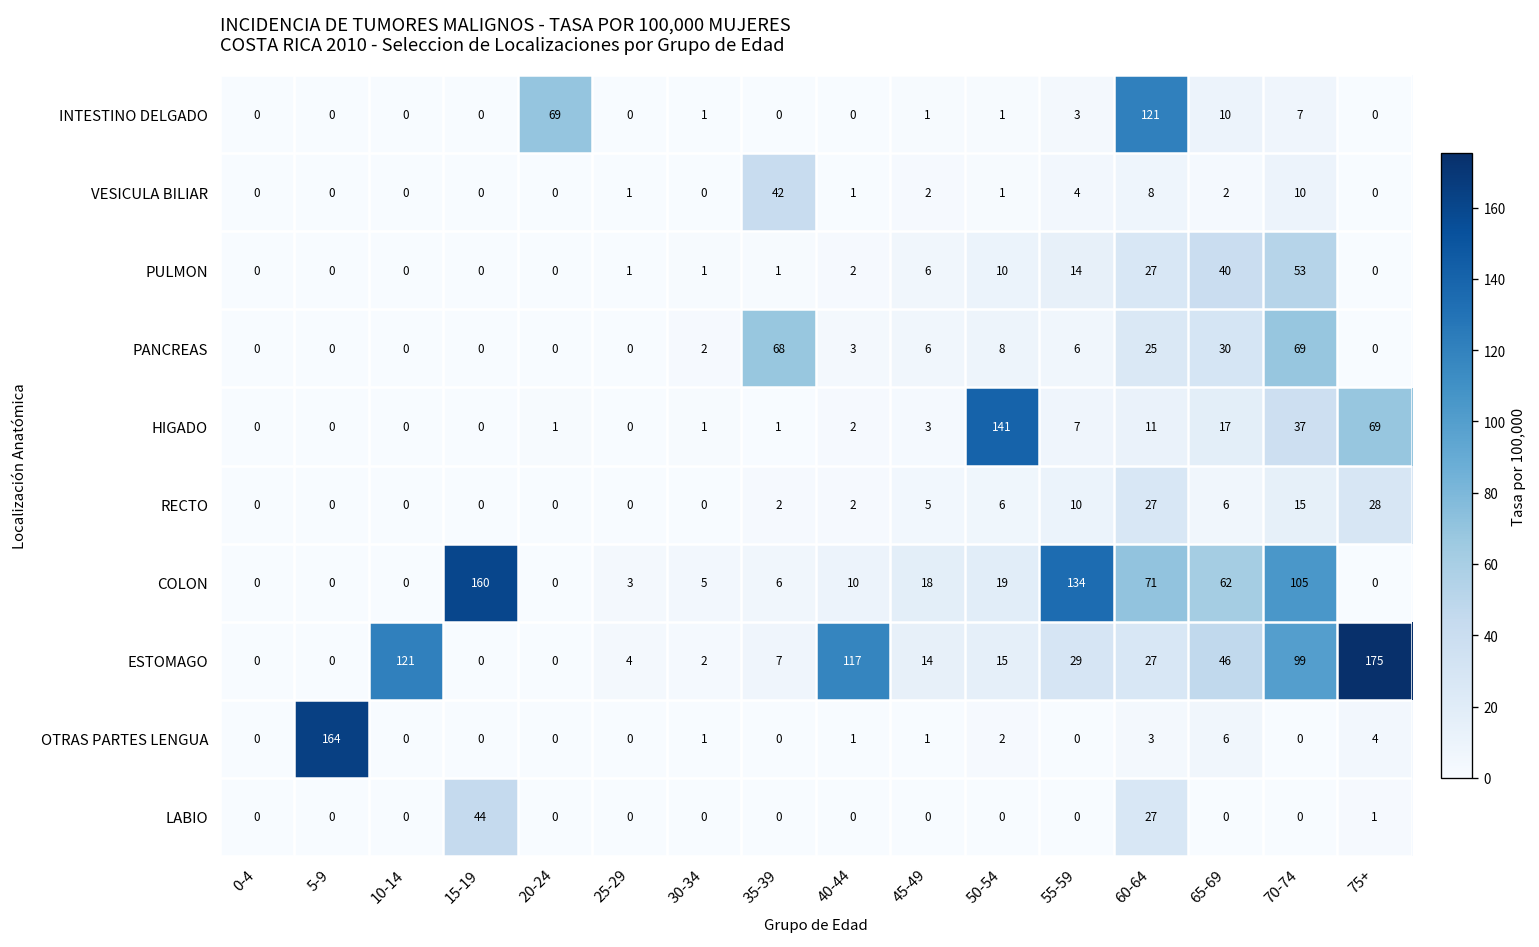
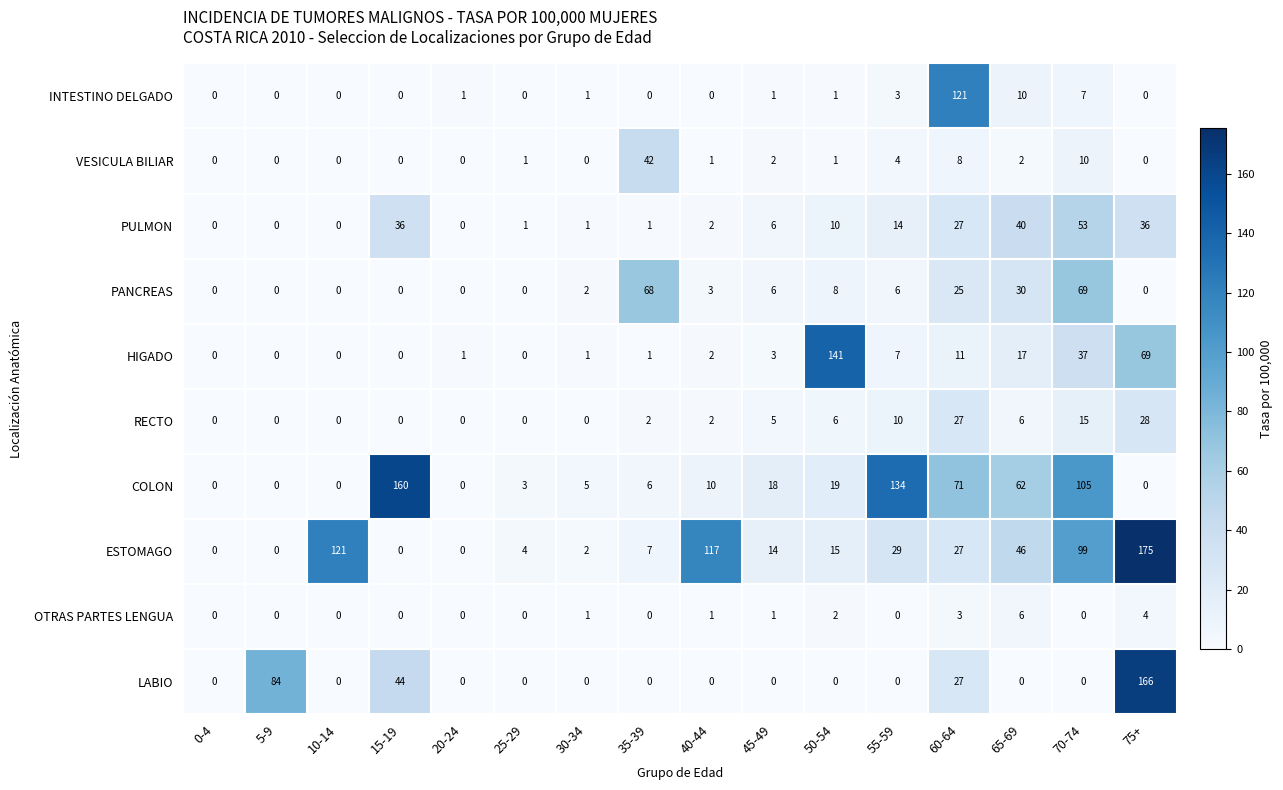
INTESTINO DELGADO, 20-24: 69 -> 1
PULMON, 15-19: 0 -> 36
PULMON, 75+: 0 -> 36
OTRAS PARTES LENGUA, 5-9: 164 -> 0
LABIO, 5-9: 0 -> 84
LABIO, 75+: 1 -> 166
